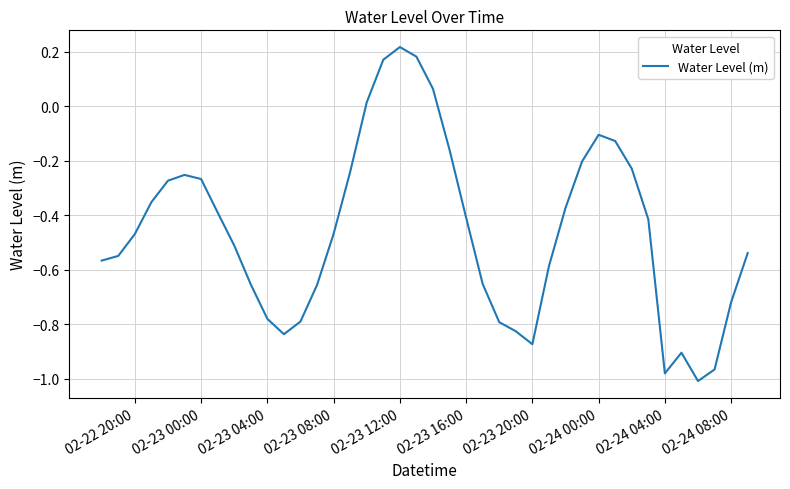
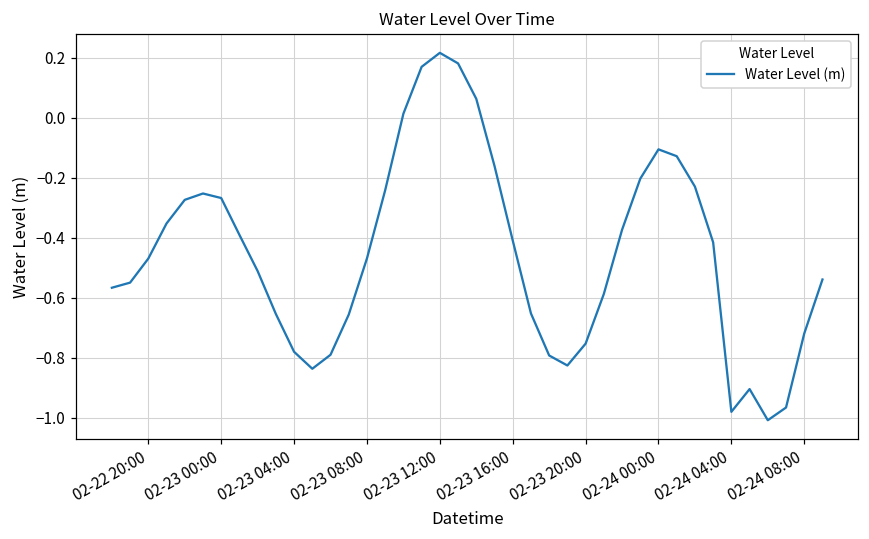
02-23 20:00: -0.87 -> -0.75
